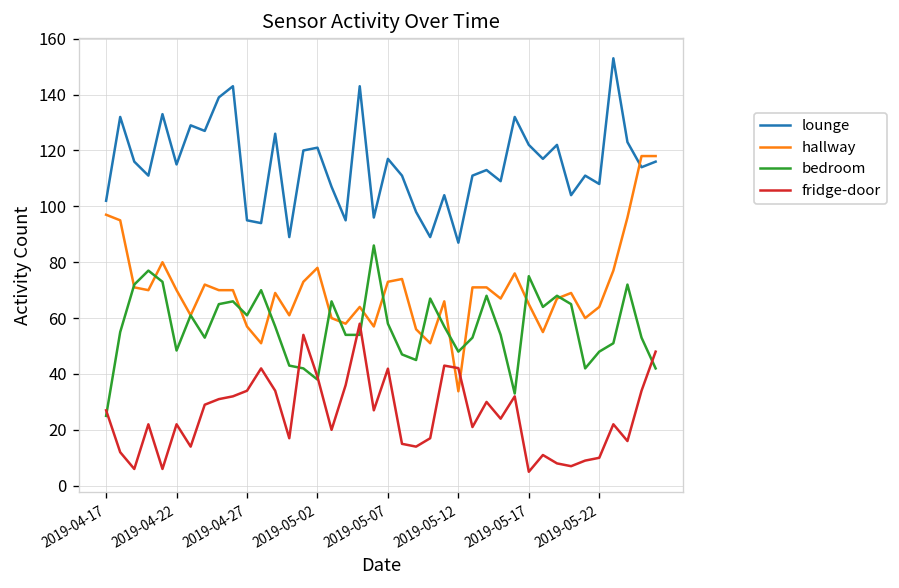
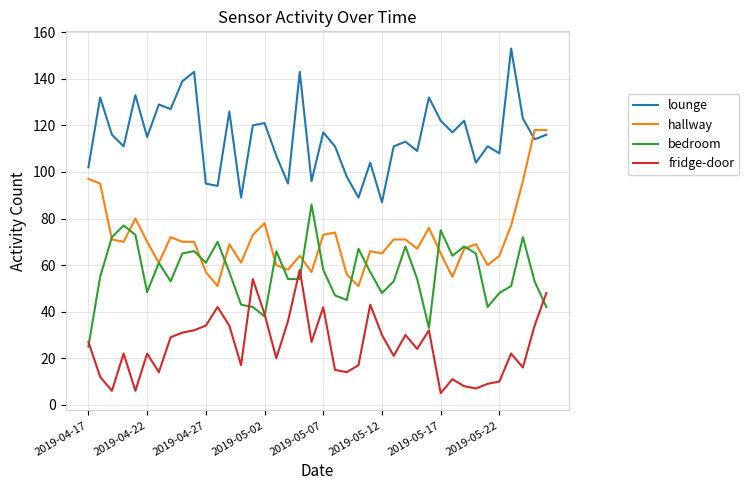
hallway, 2019-05-12: 34 -> 65
fridge-door, 2019-05-12: 42 -> 30
